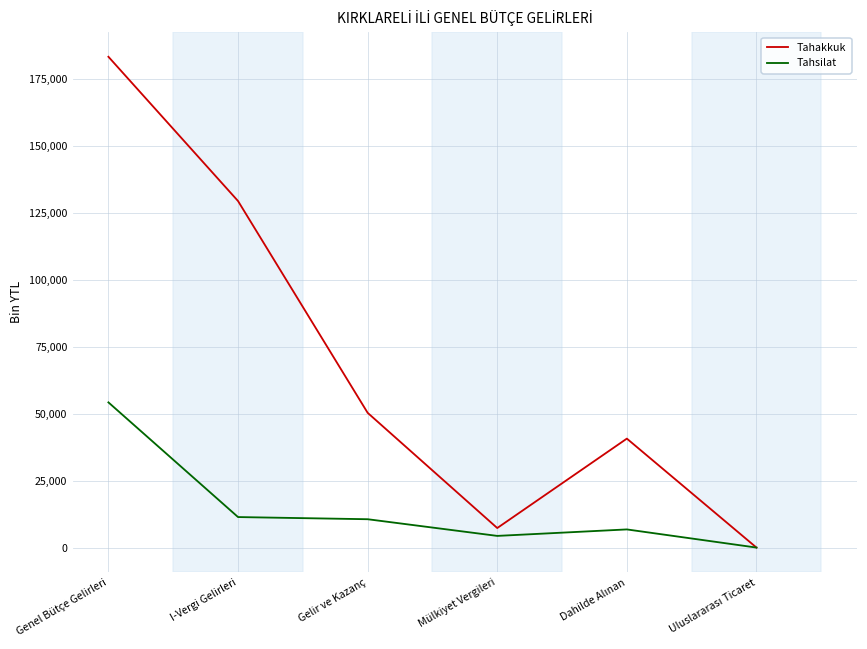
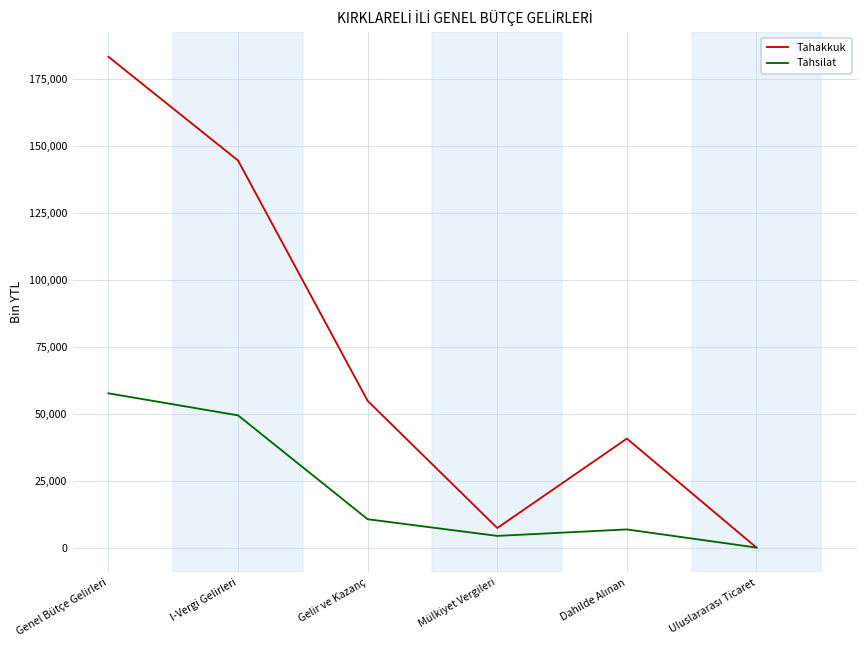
Tahsilat, Genel Bütçe Gelirleri: 54,000 -> 58,000
Tahakkuk, I-Vergi Gelirleri: 129,000 -> 144,000
Tahsilat, I-Vergi Gelirleri: 11,000 -> 49,000
Tahakkuk, Gelir ve Kazanç: 50,000 -> 55,000
